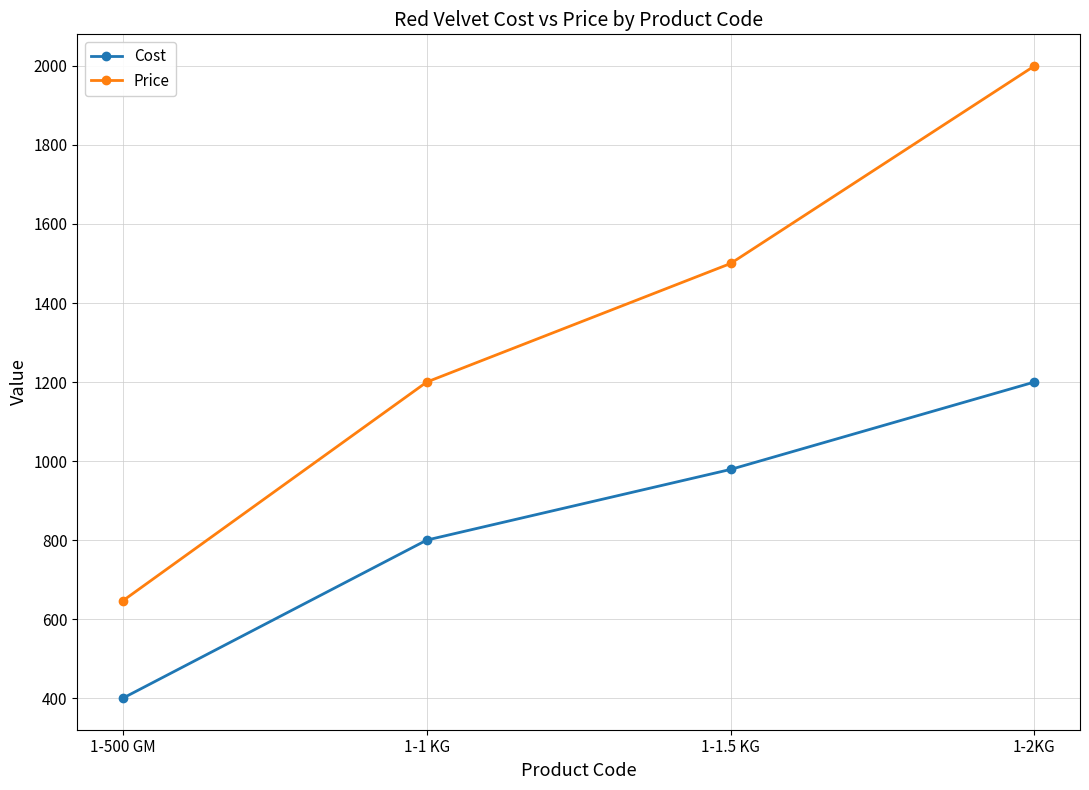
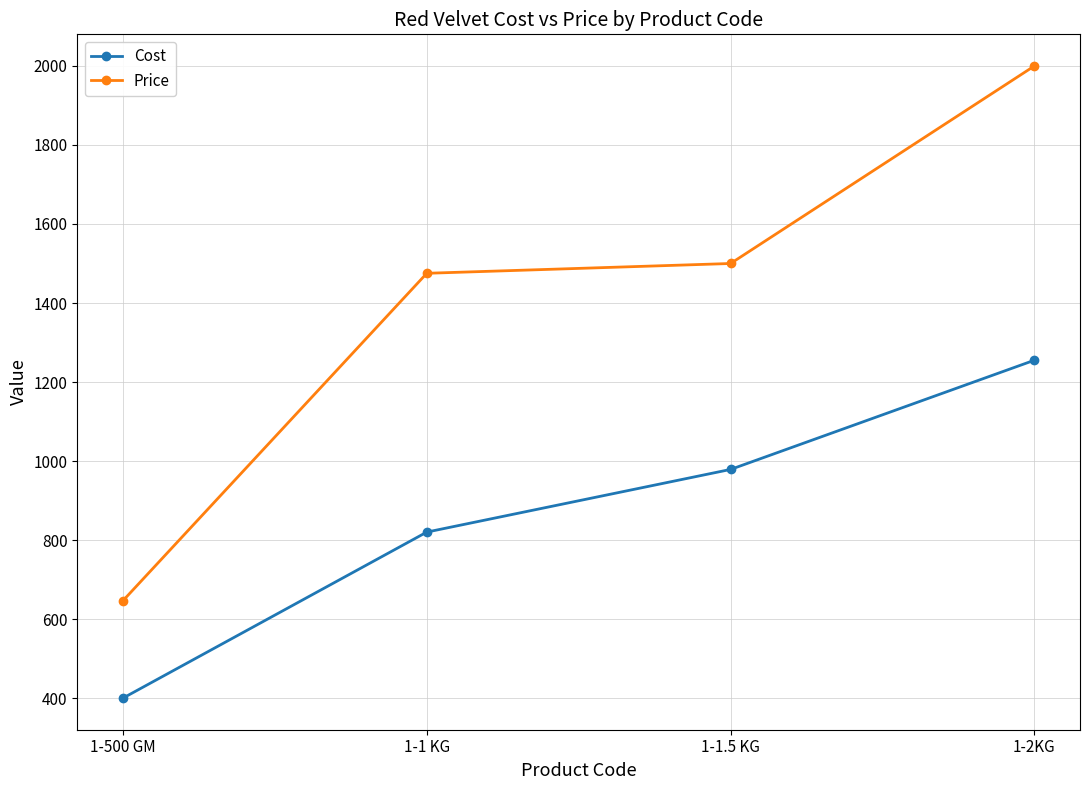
Cost, 1-1 KG: 800 -> 820
Price, 1-1 KG: 1200 -> 1480
Cost, 1-2KG: 1200 -> 1260
